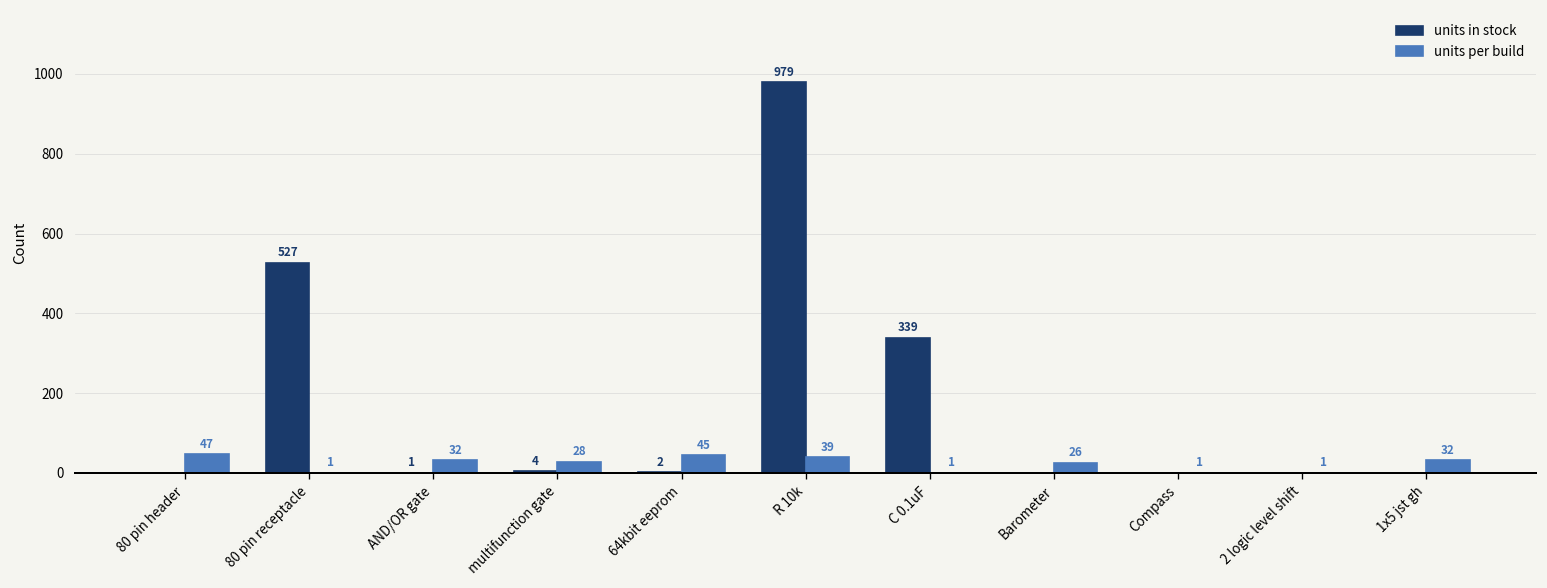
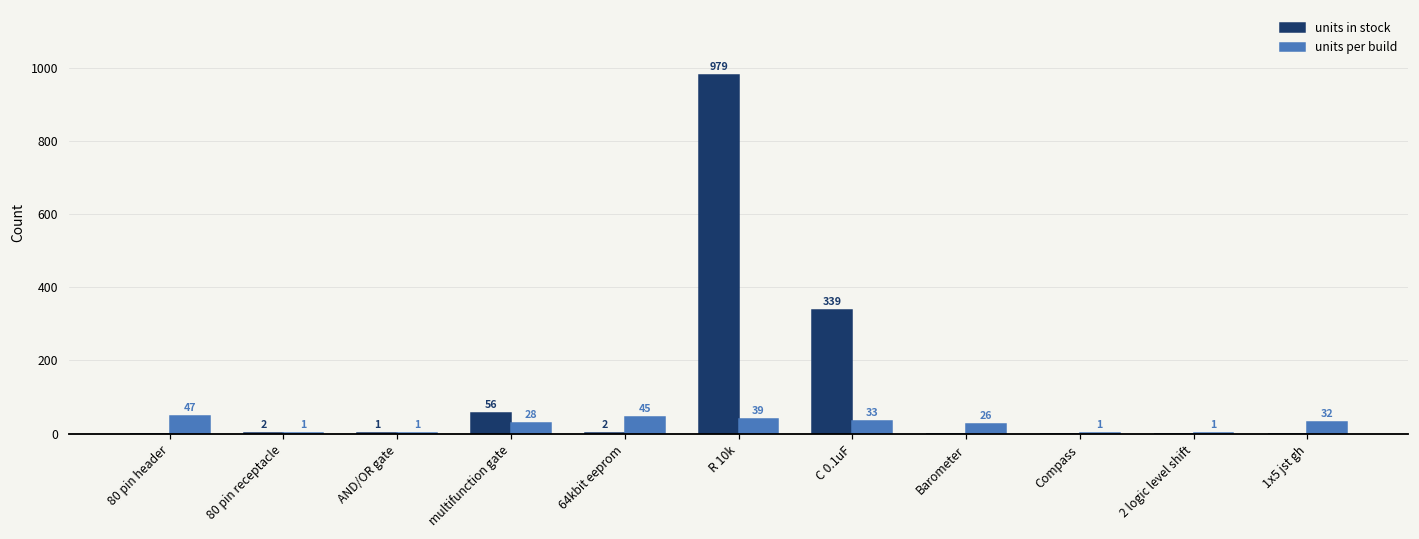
units in stock, 80 pin receptacle: 527 -> 2
units per build, AND/OR gate: 32 -> 1
units in stock, multifunction gate: 4 -> 56
units per build, C 0.1uF: 1 -> 33
